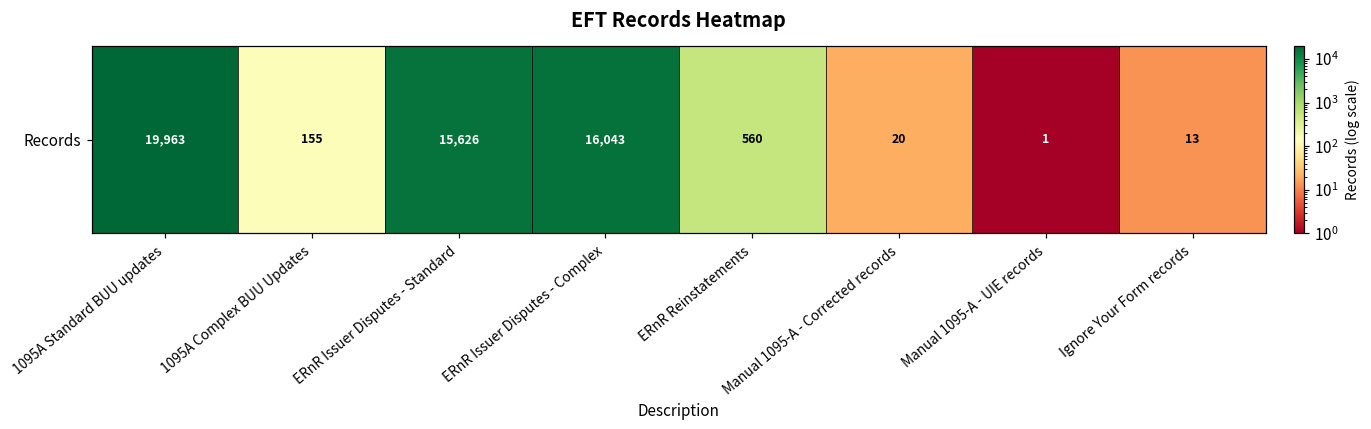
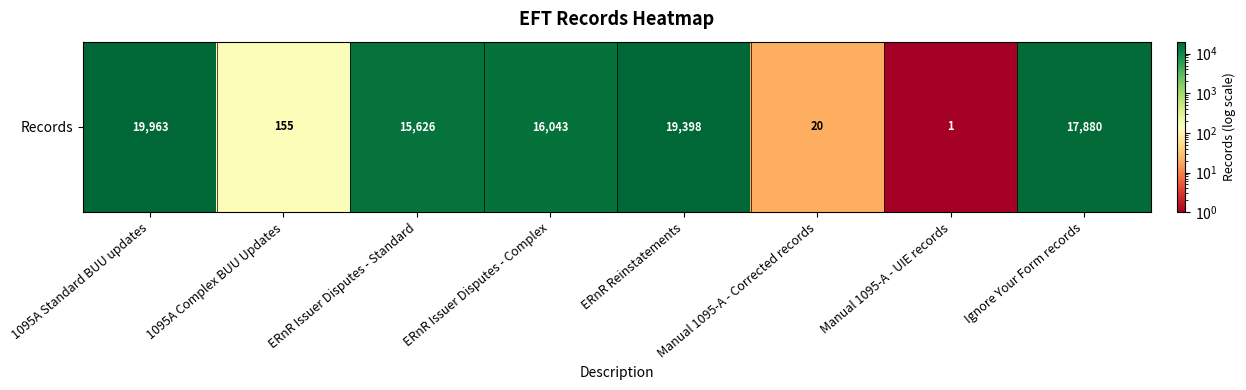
Records, ERnR Reinstatements: 560 -> 19,398
Records, Ignore Your Form records: 13 -> 17,880
